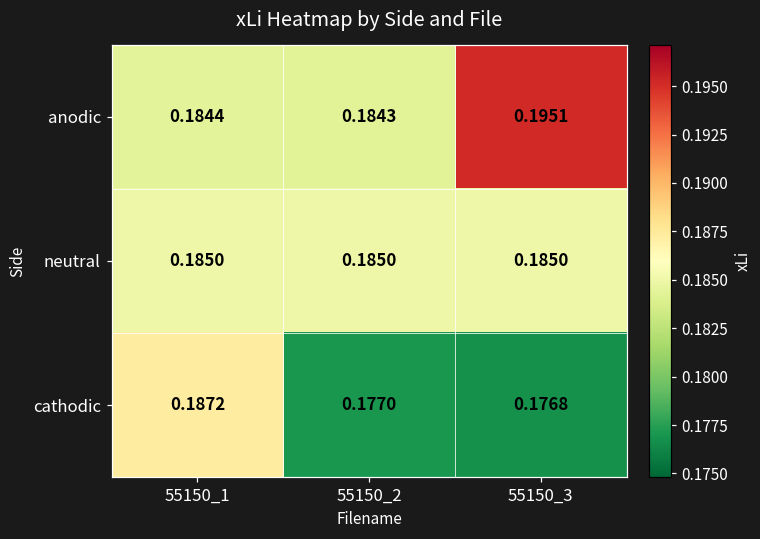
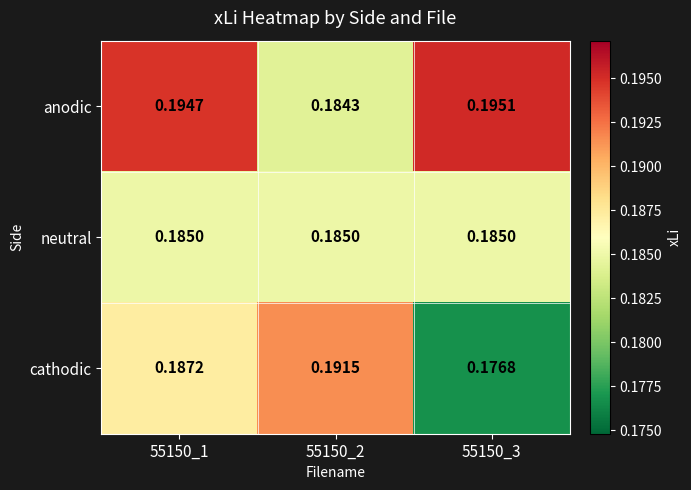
anodic, 55150_1: 0.1844 -> 0.1947
cathodic, 55150_2: 0.1770 -> 0.1915
